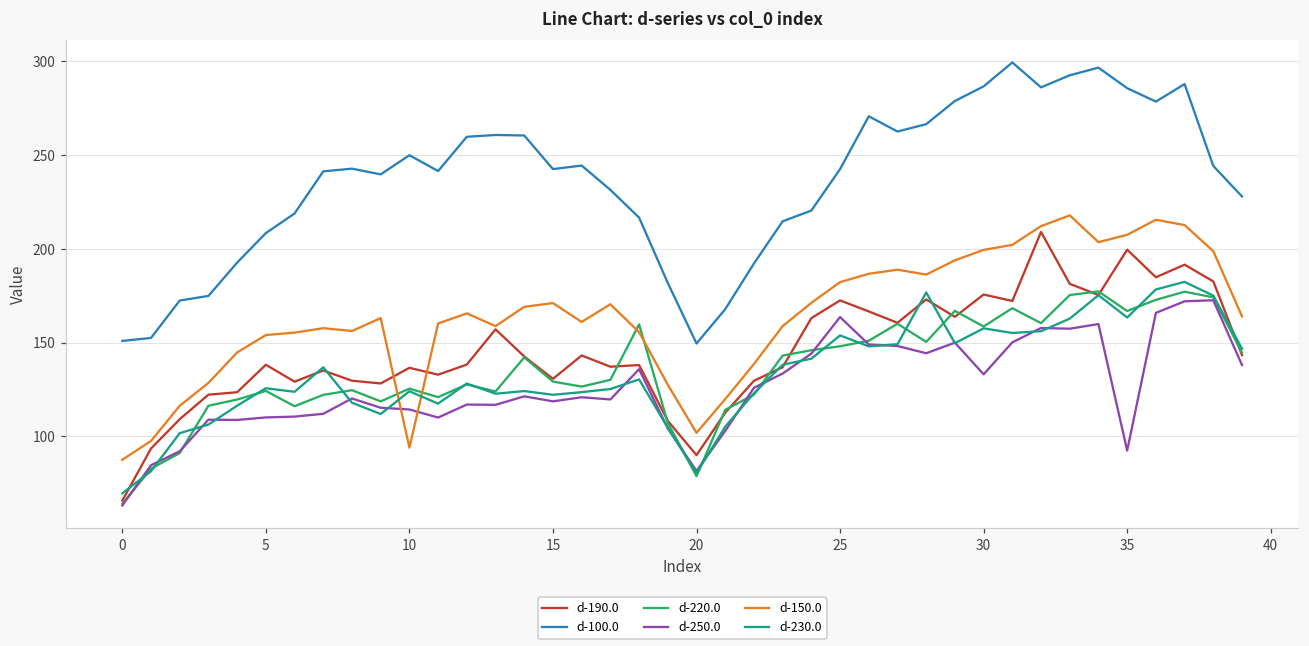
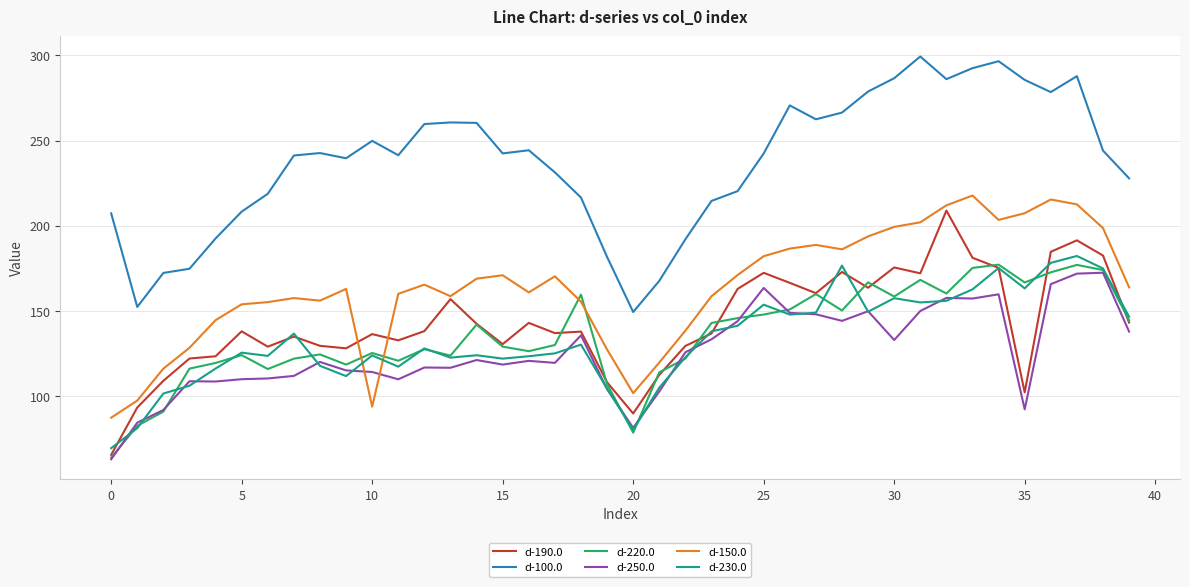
d-100.0, 0: 151 -> 207
d-190.0, 35: 200 -> 102
